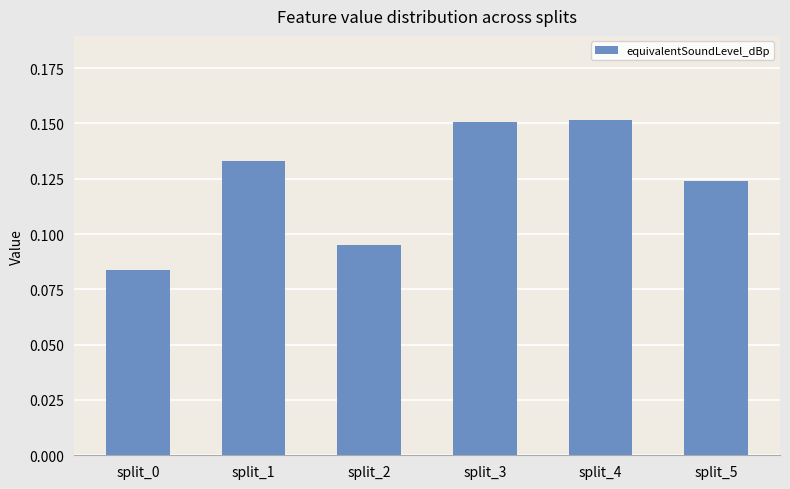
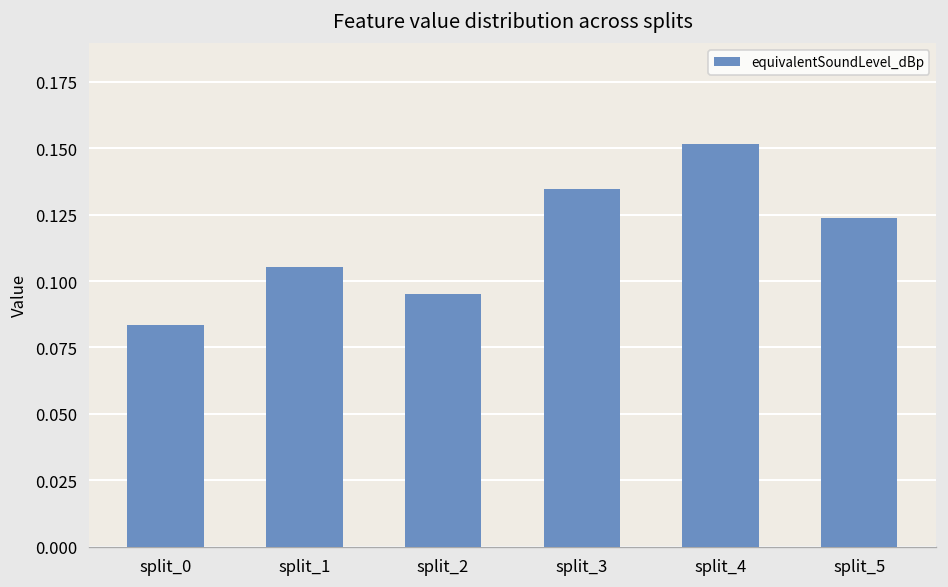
split_1: 0.133 -> 0.105
split_3: 0.151 -> 0.135
